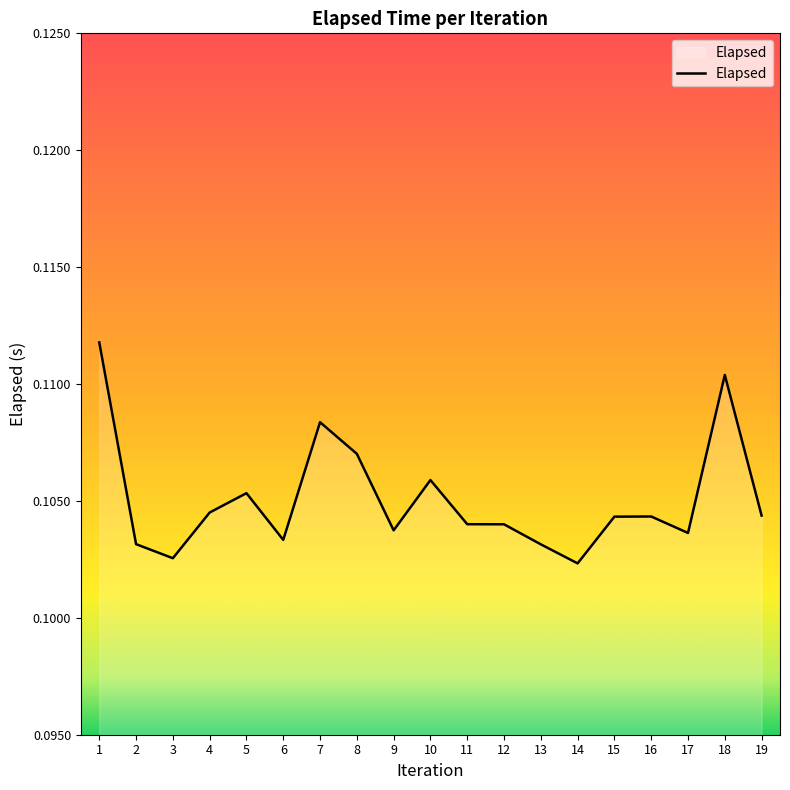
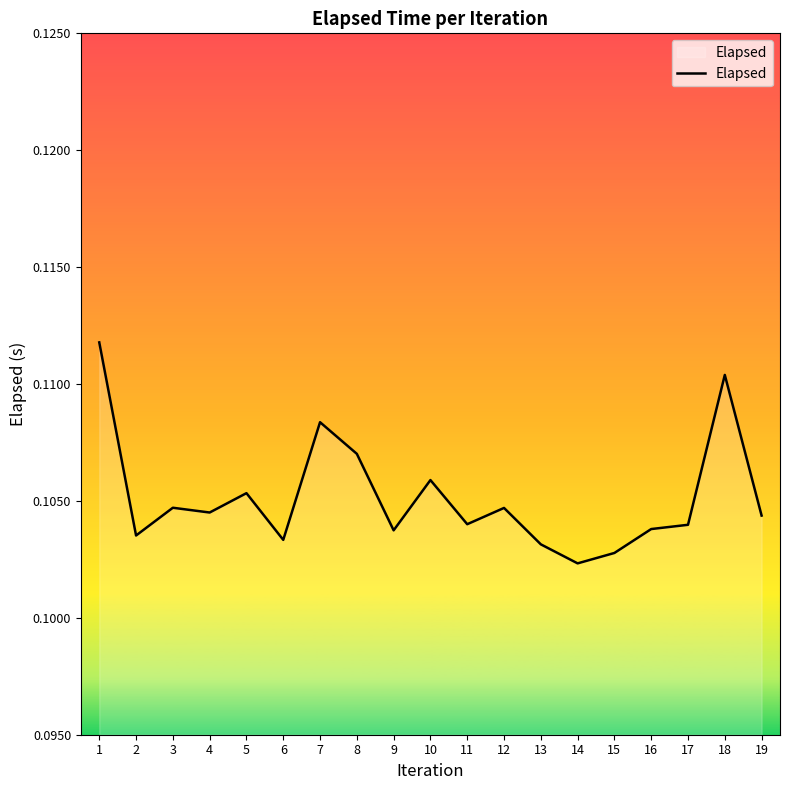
2: 0.1032 -> 0.1035
3: 0.1026 -> 0.1047
12: 0.1040 -> 0.1047
15: 0.1043 -> 0.1028
16: 0.1043 -> 0.1038
17: 0.1036 -> 0.1040
